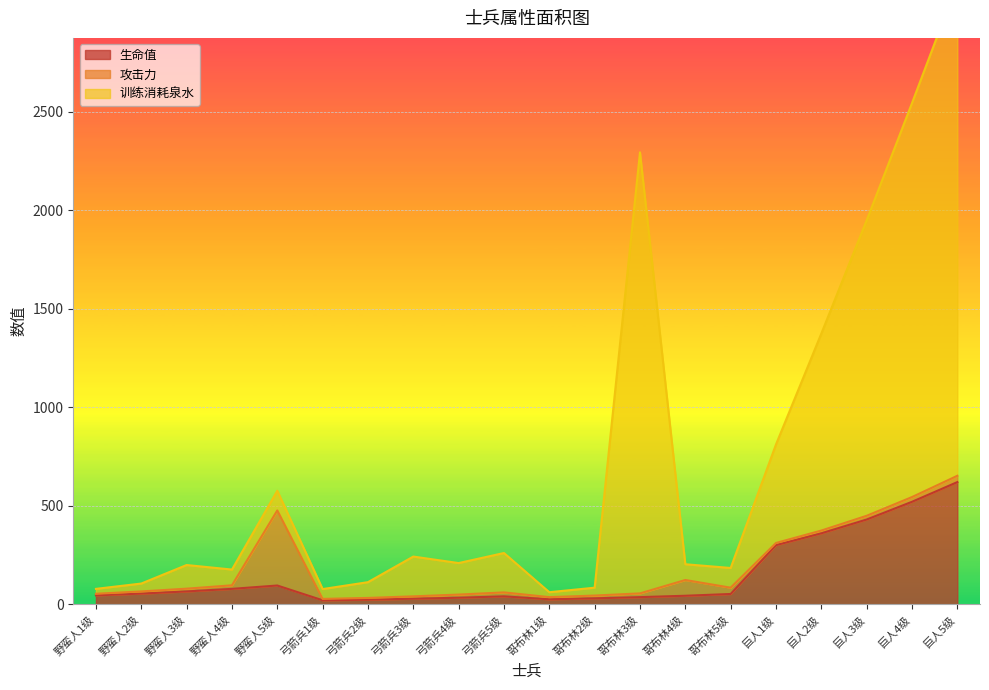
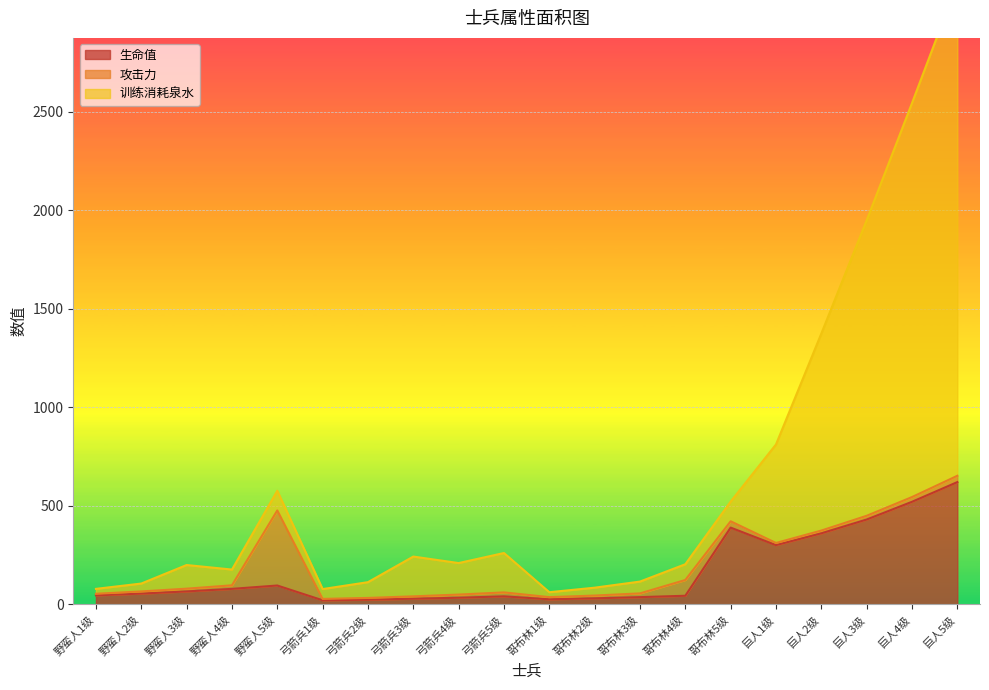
训练消耗泉水, 哥布林3级: 2240 -> 60
生命值, 哥布林5级: 50 -> 390
